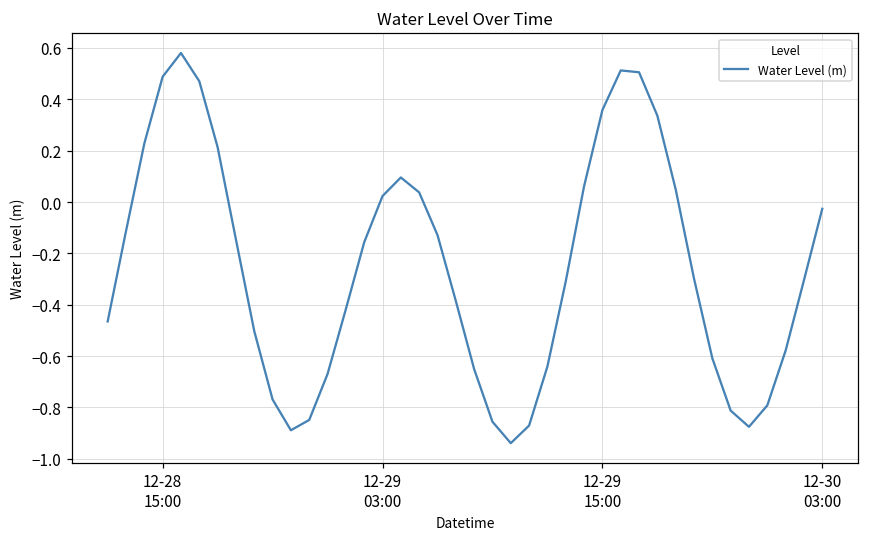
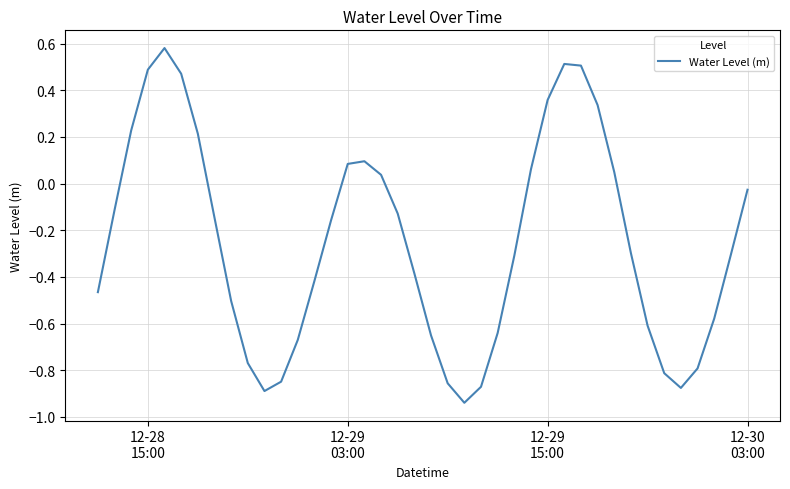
12-29 03:00: 0.02 -> 0.08
